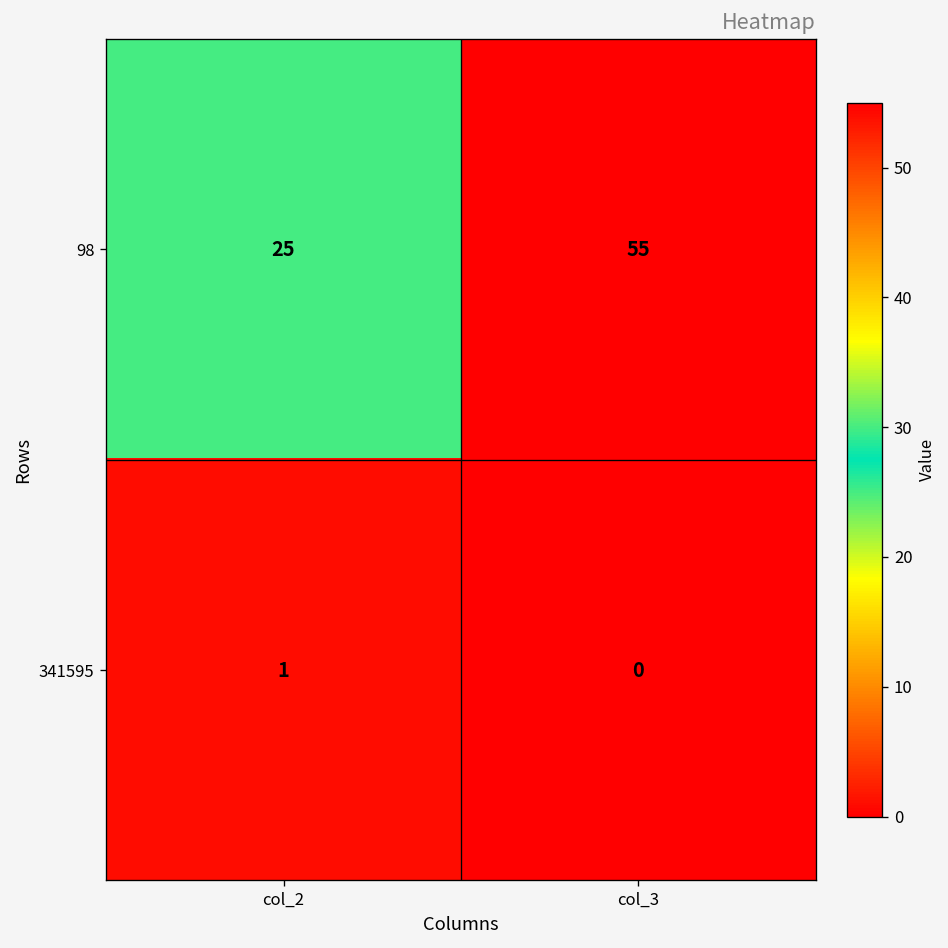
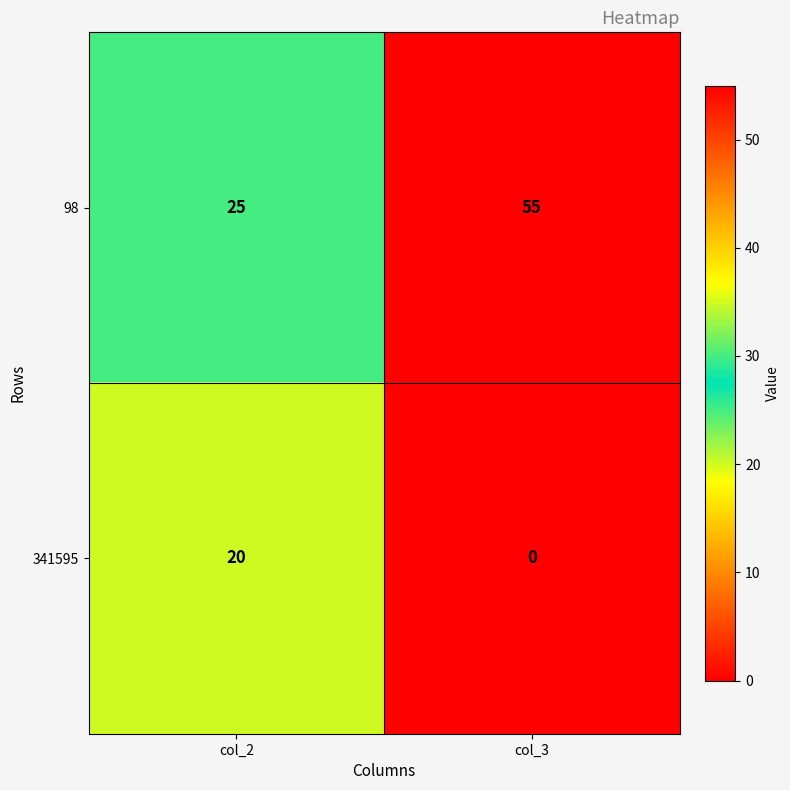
341595, col_2: 1 -> 20
